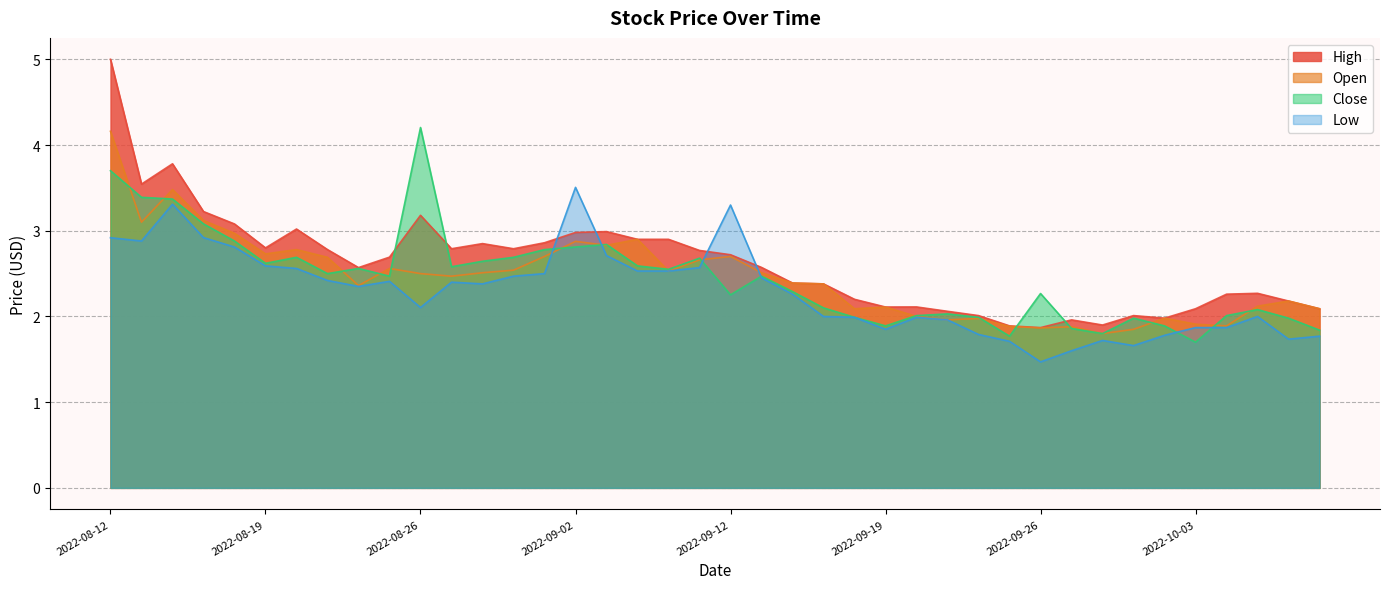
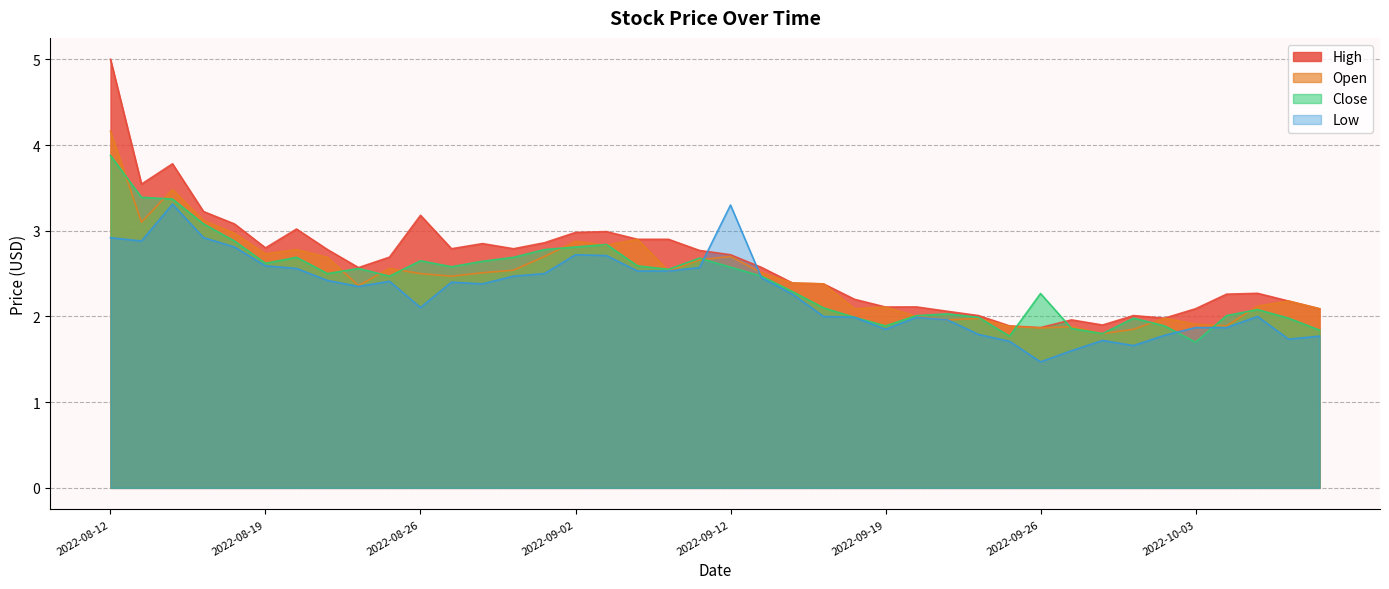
Close, 2022-08-12: 3.7 -> 3.9
Close, 2022-08-26: 4.2 -> 2.7
Low, 2022-09-02: 3.5 -> 2.7
Close, 2022-09-12: 2.3 -> 2.6
